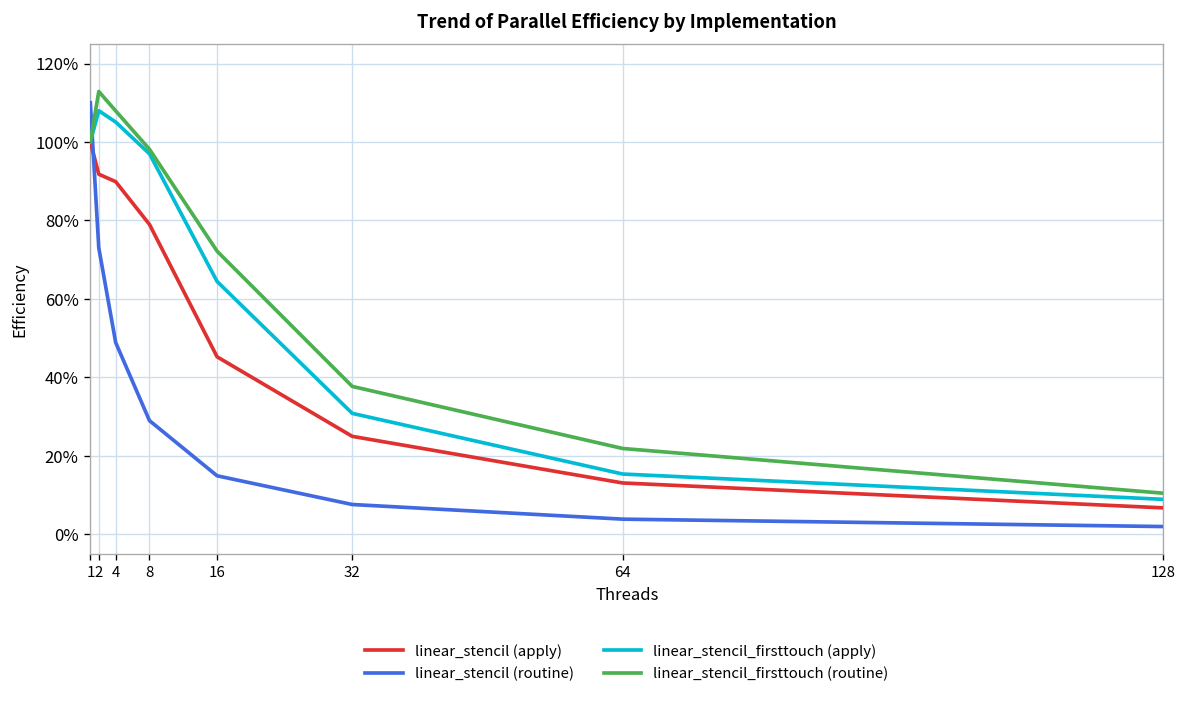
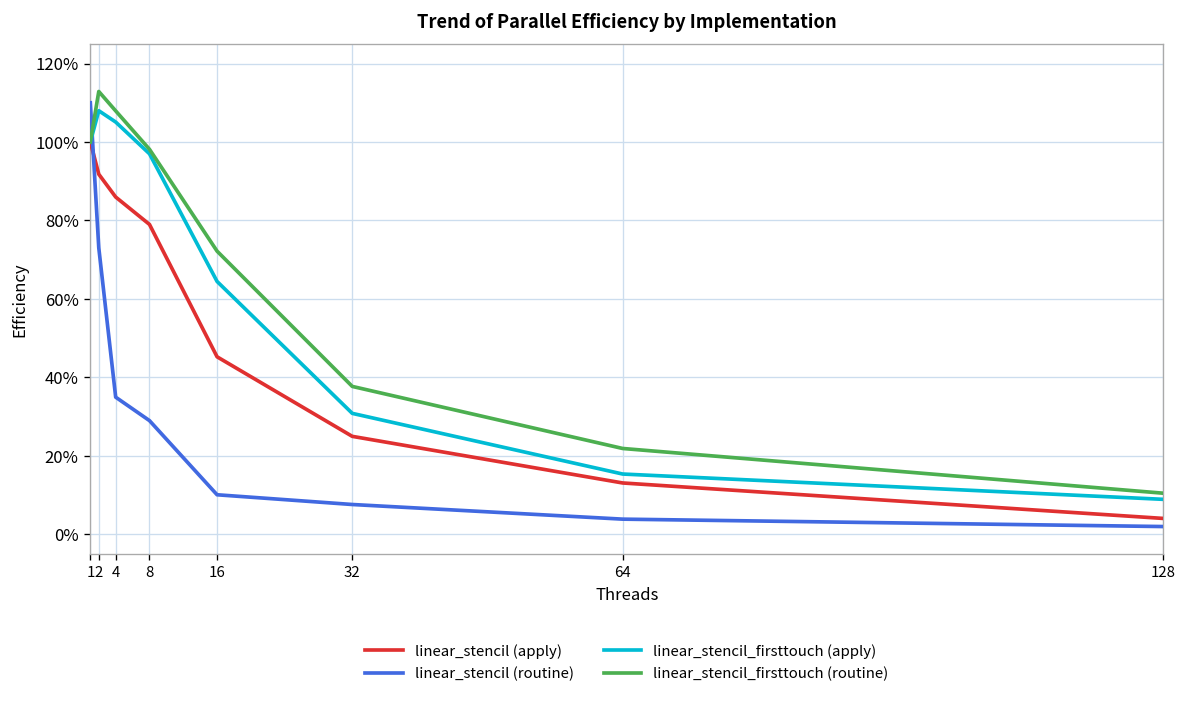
linear_stencil (apply), 4: 90% -> 86%
linear_stencil (routine), 4: 49% -> 35%
linear_stencil (routine), 16: 15% -> 10%
linear_stencil (apply), 128: 7% -> 4%
